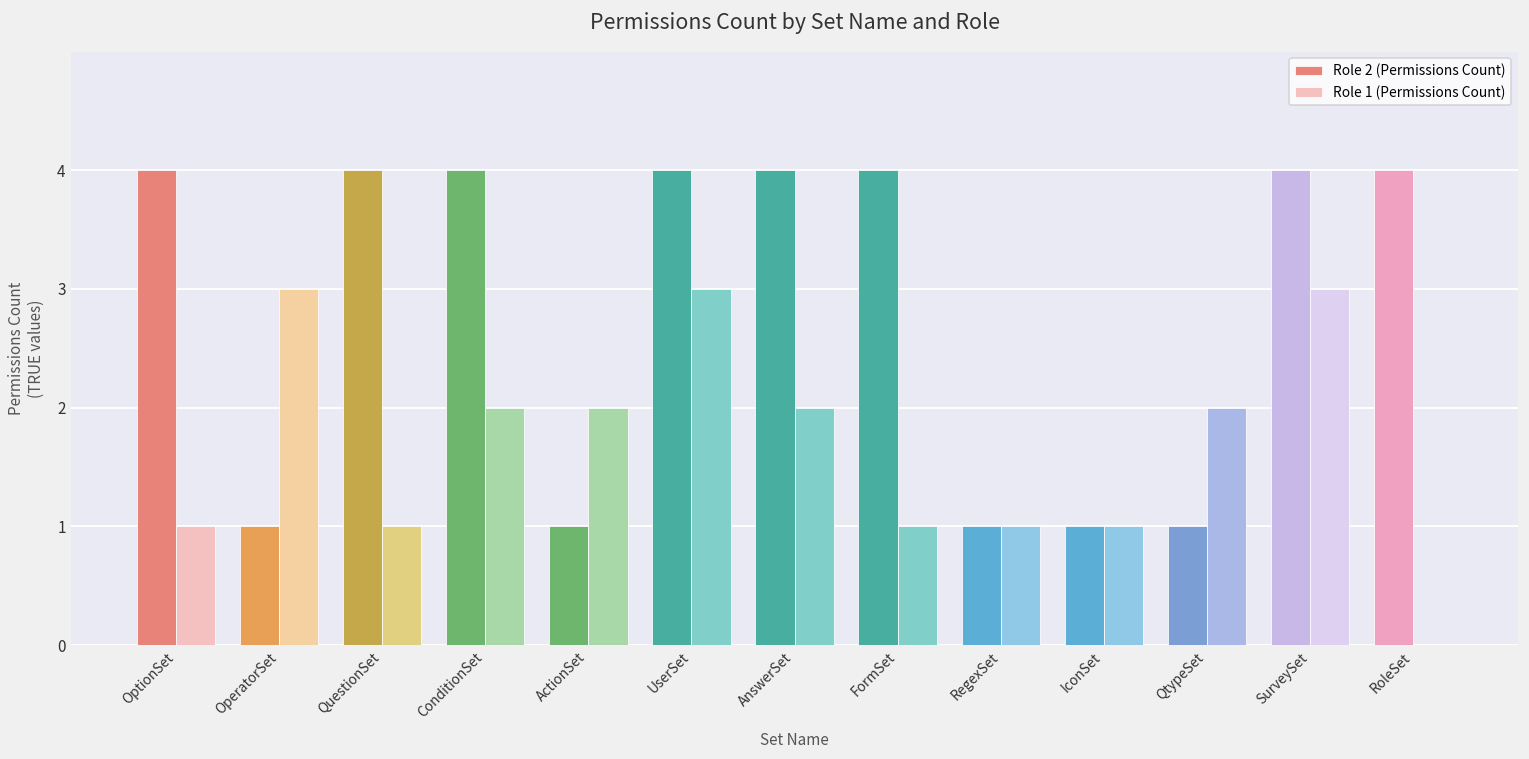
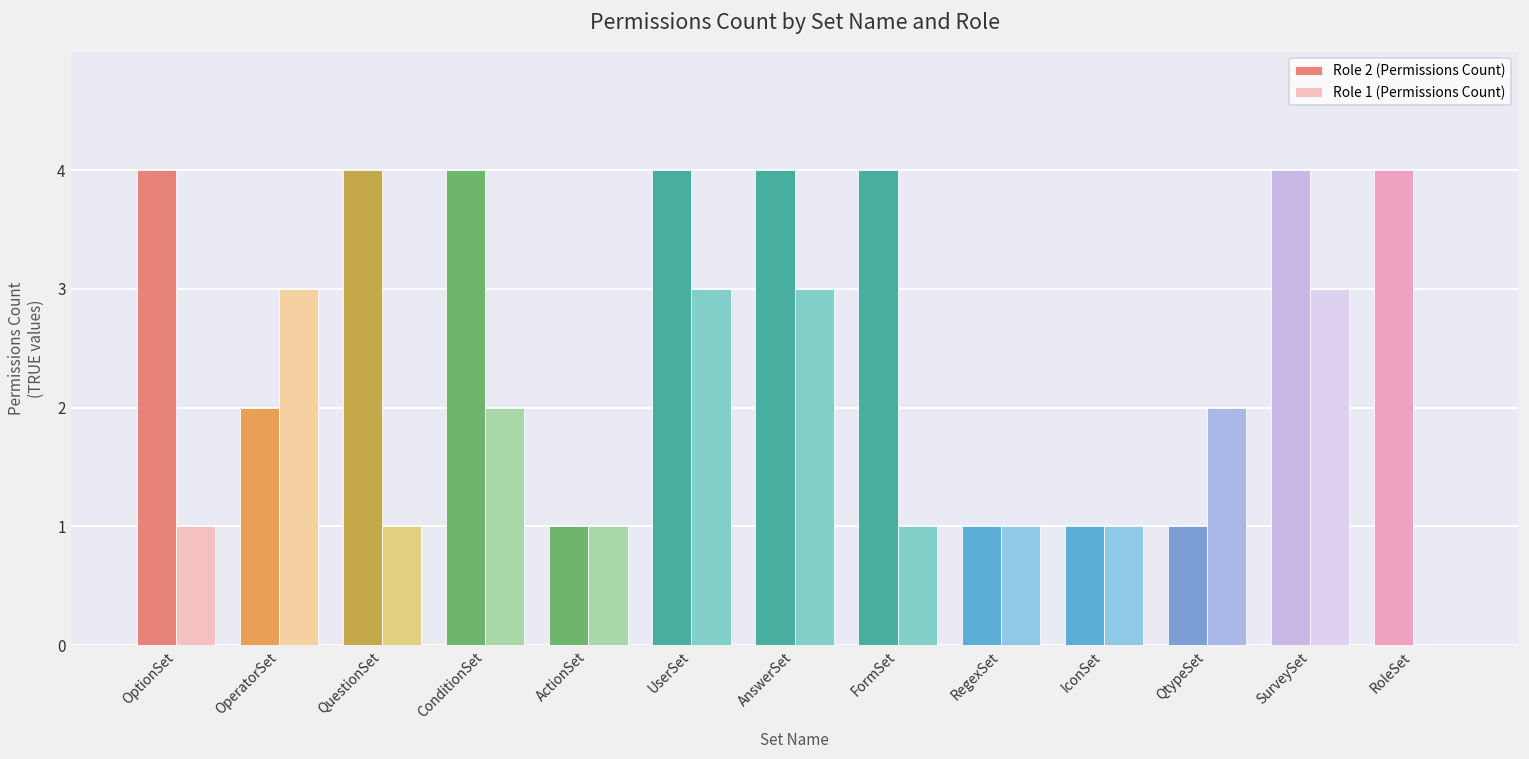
Role 2 (Permissions Count), OperatorSet: 1 -> 2
Role 1 (Permissions Count), ActionSet: 2 -> 1
Role 1 (Permissions Count), AnswerSet: 2 -> 3
